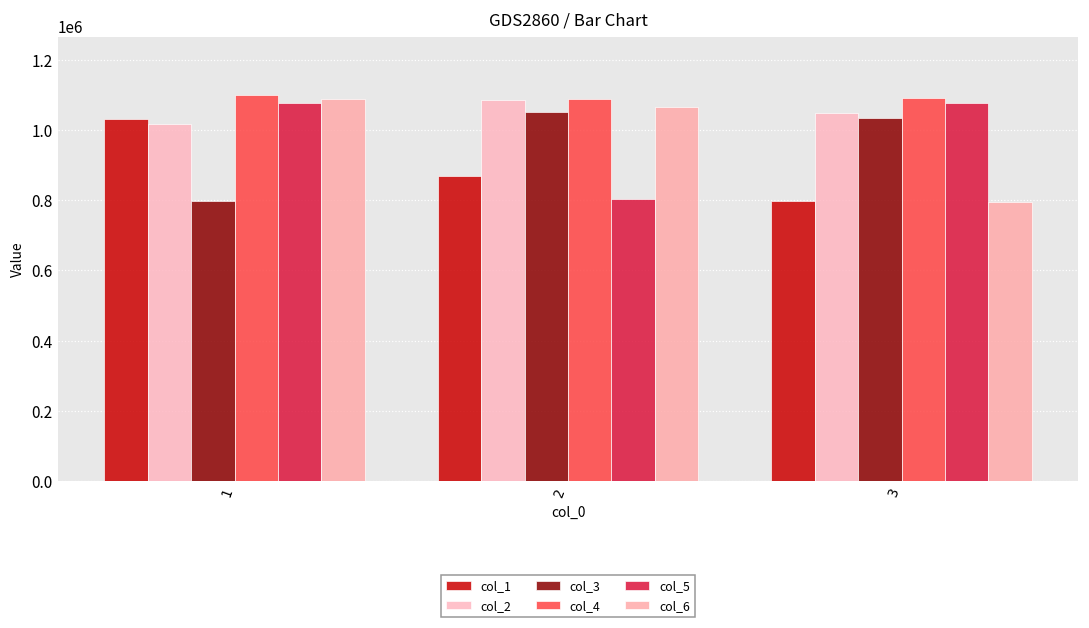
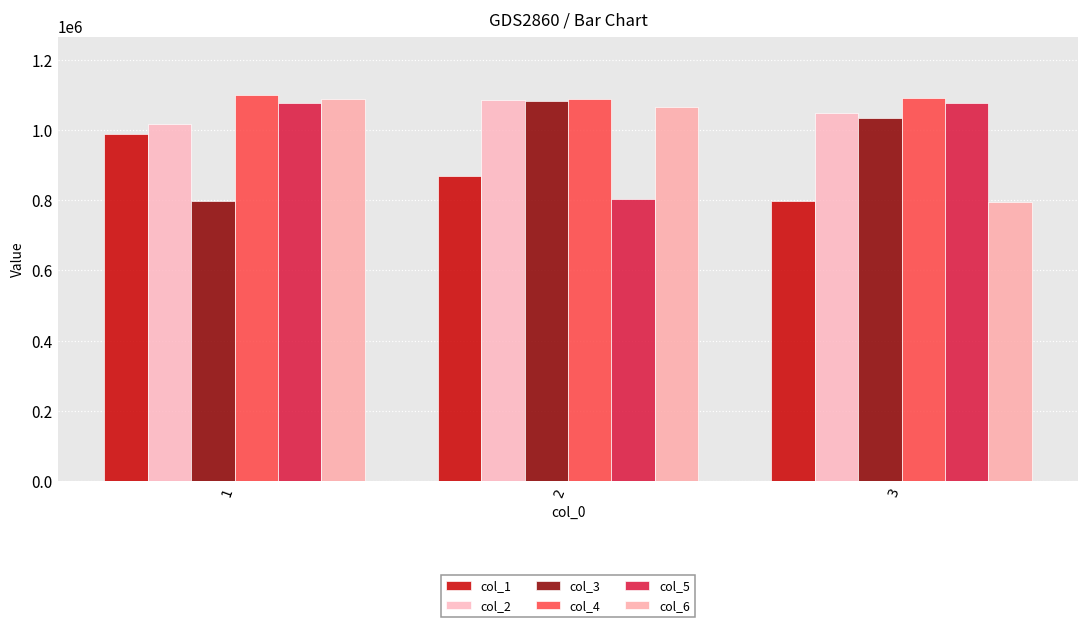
col_1, 1: 1030000 -> 990000
col_3, 2: 1050000 -> 1080000
